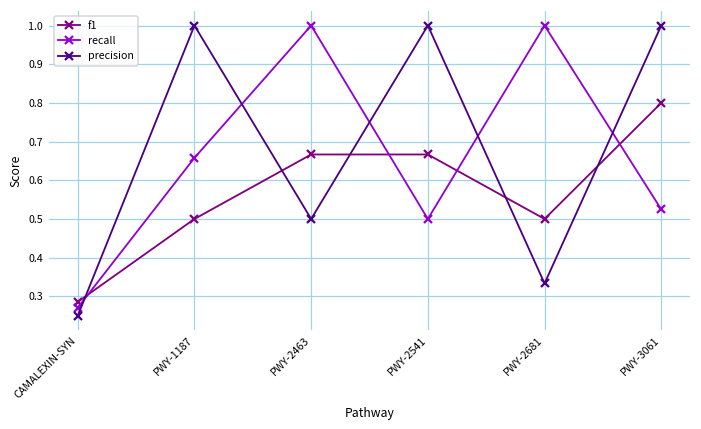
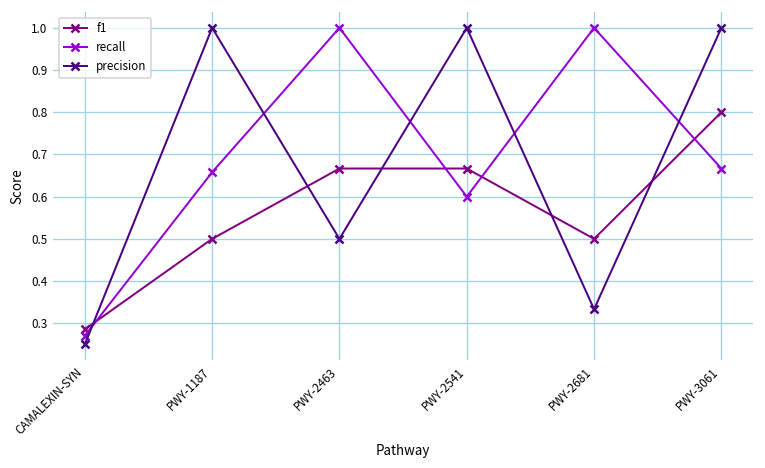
recall, PWY-2541: 0.5 -> 0.6
recall, PWY-3061: 0.52 -> 0.67
